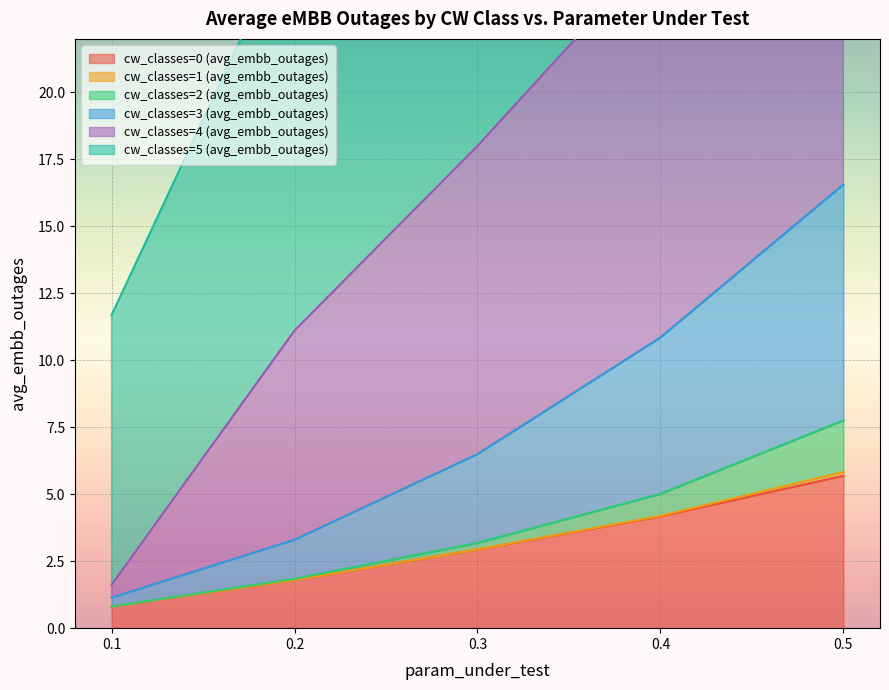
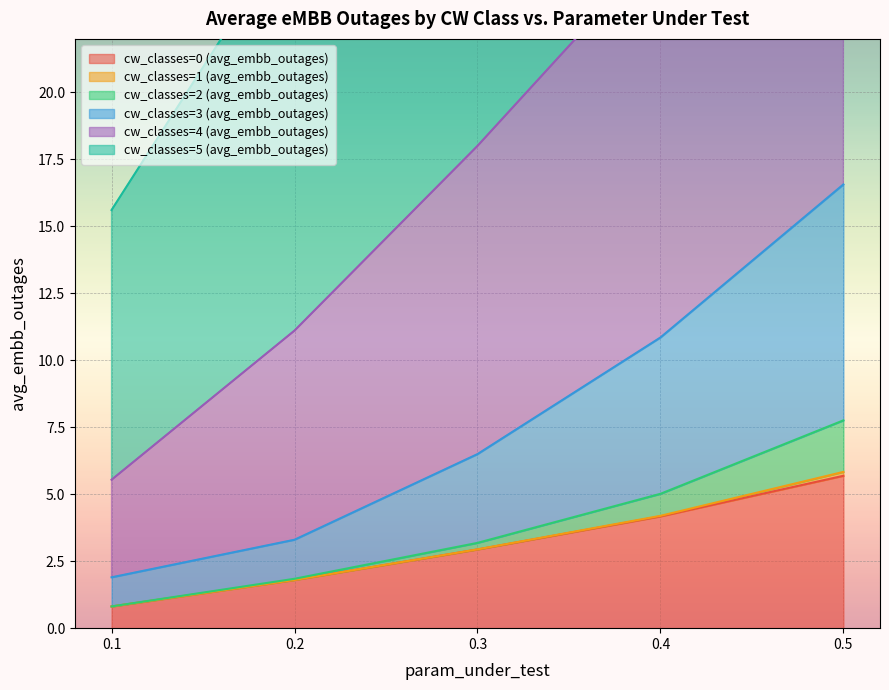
cw_classes=3 (avg_embb_outages), 0.1: 0.3 -> 1.1
cw_classes=4 (avg_embb_outages), 0.1: 0.5 -> 3.6
